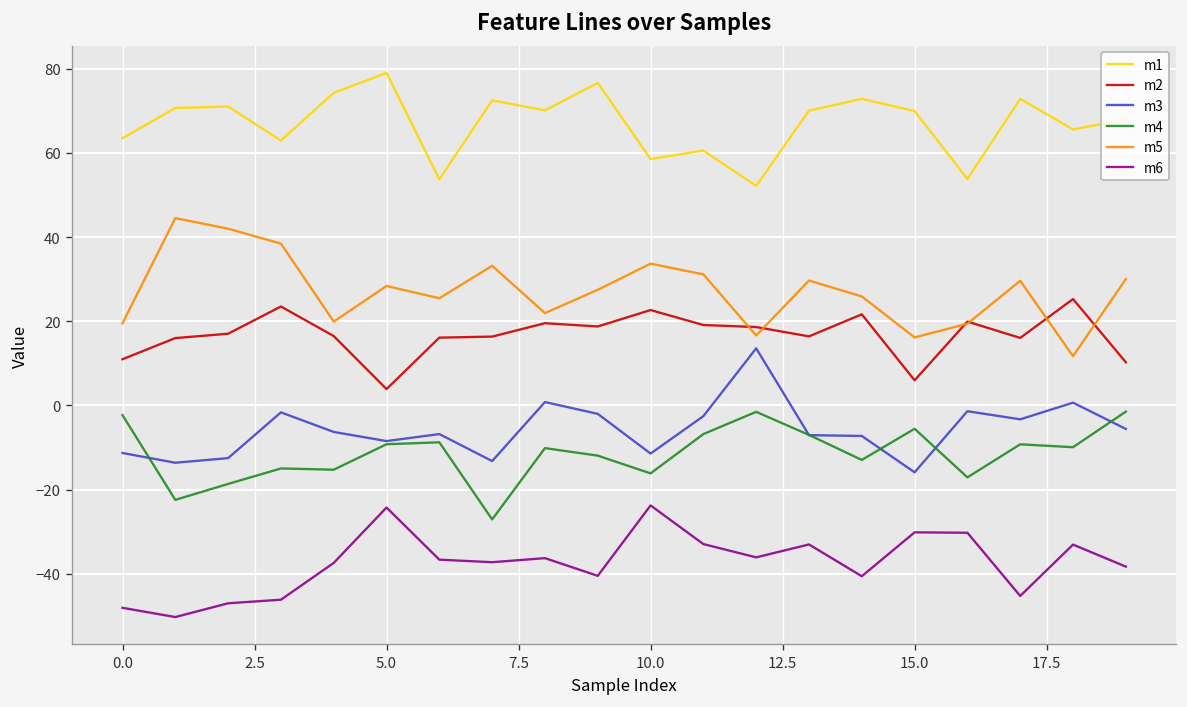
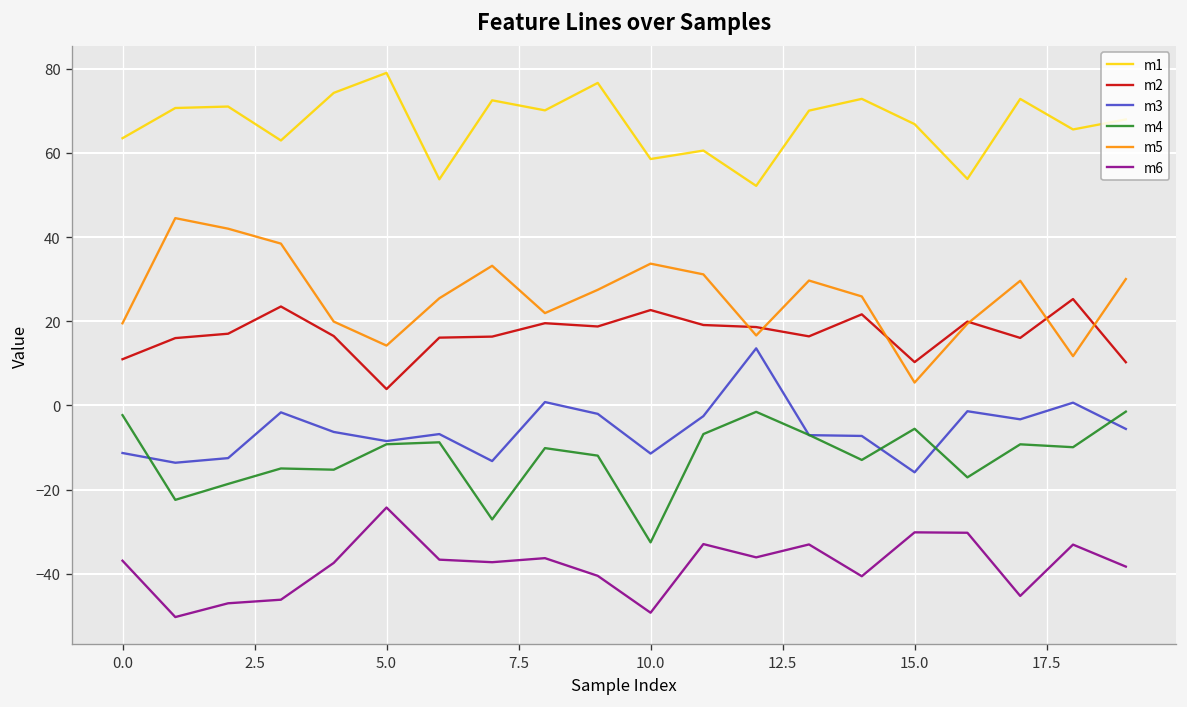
m6, 0.0: -48 -> -37
m5, 5.0: 28 -> 14
m4, 10.0: -16 -> -33
m6, 10.0: -24 -> -49
m1, 15.0: 70 -> 67
m2, 15.0: 6 -> 10
m5, 15.0: 16 -> 5
